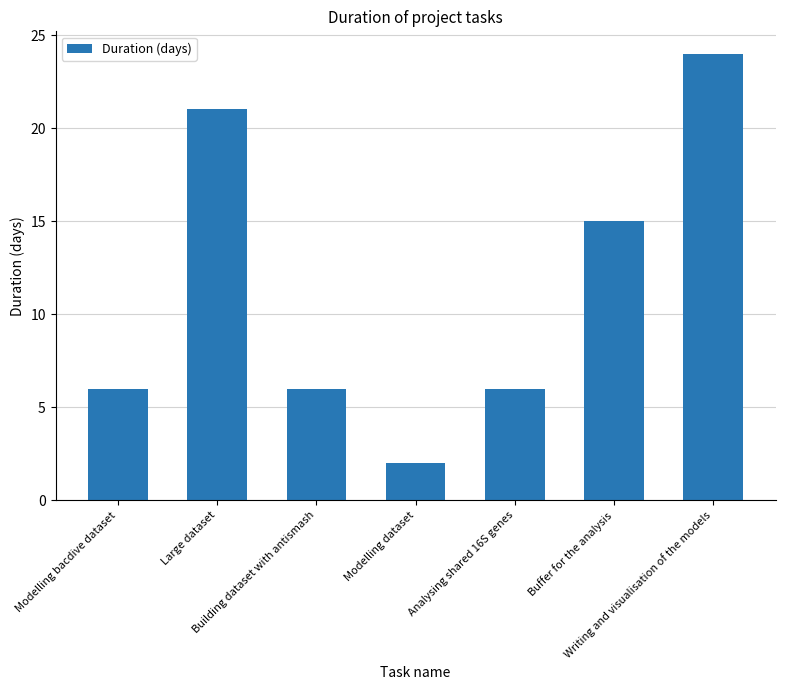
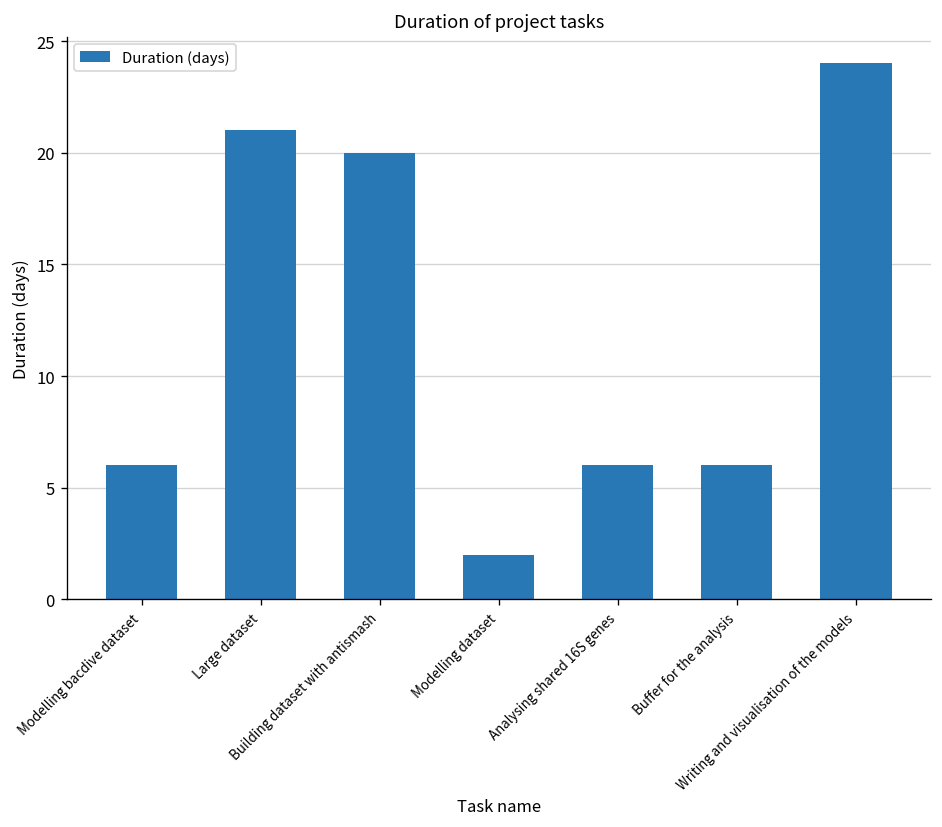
Building dataset with antismash: 6 -> 20
Buffer for the analysis: 15 -> 6
